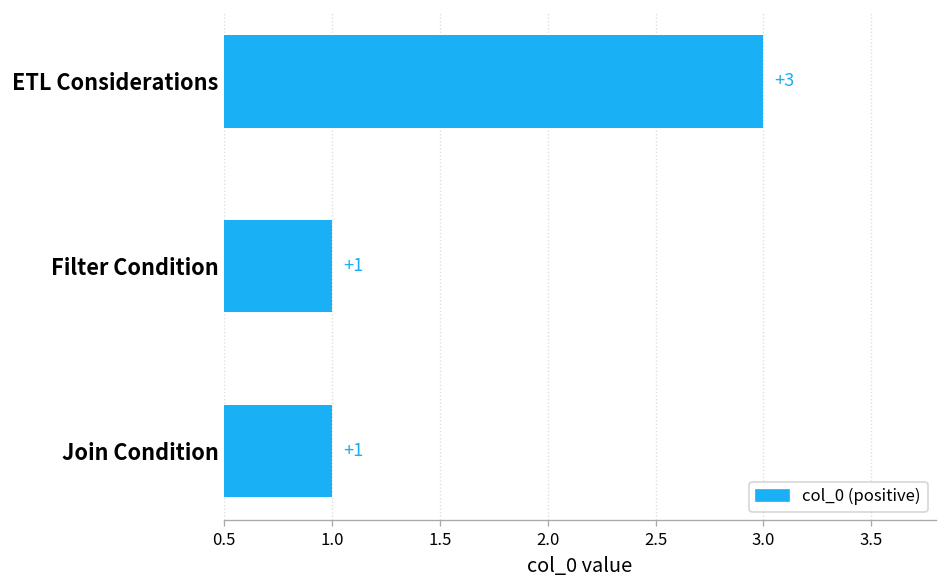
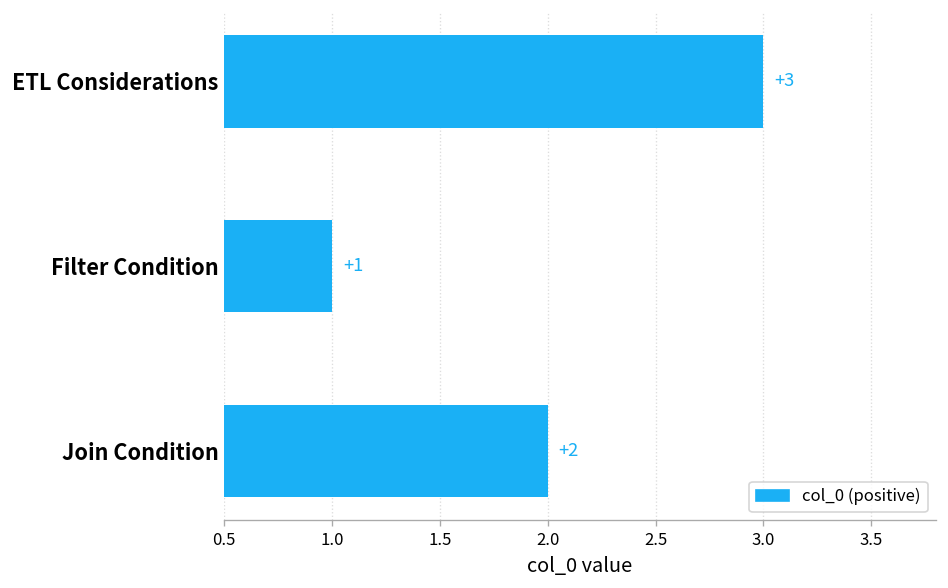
Join Condition: +1 -> +2
